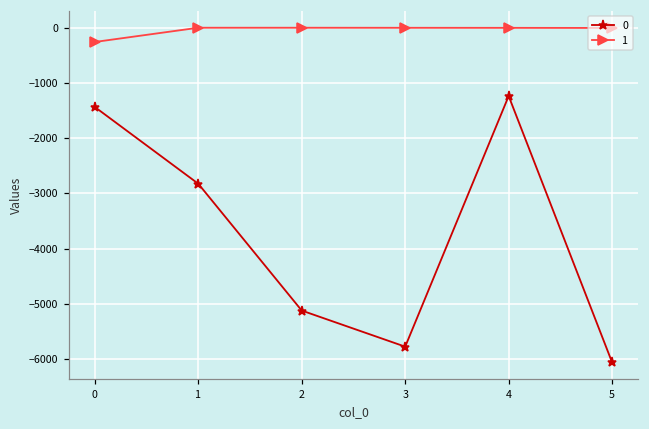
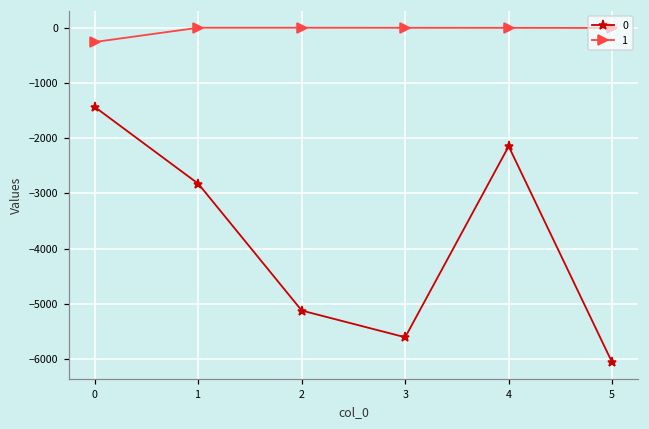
0, 3: -5800 -> -5600
0, 4: -1200 -> -2100
